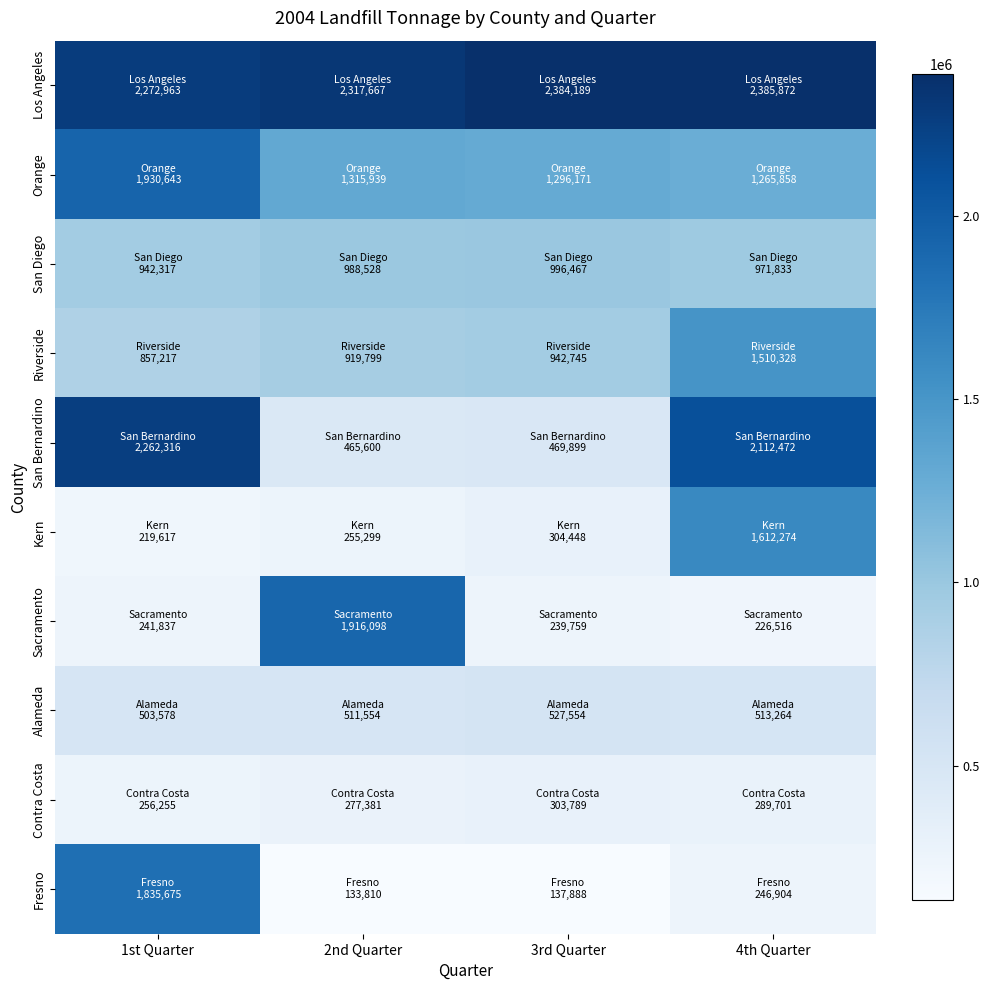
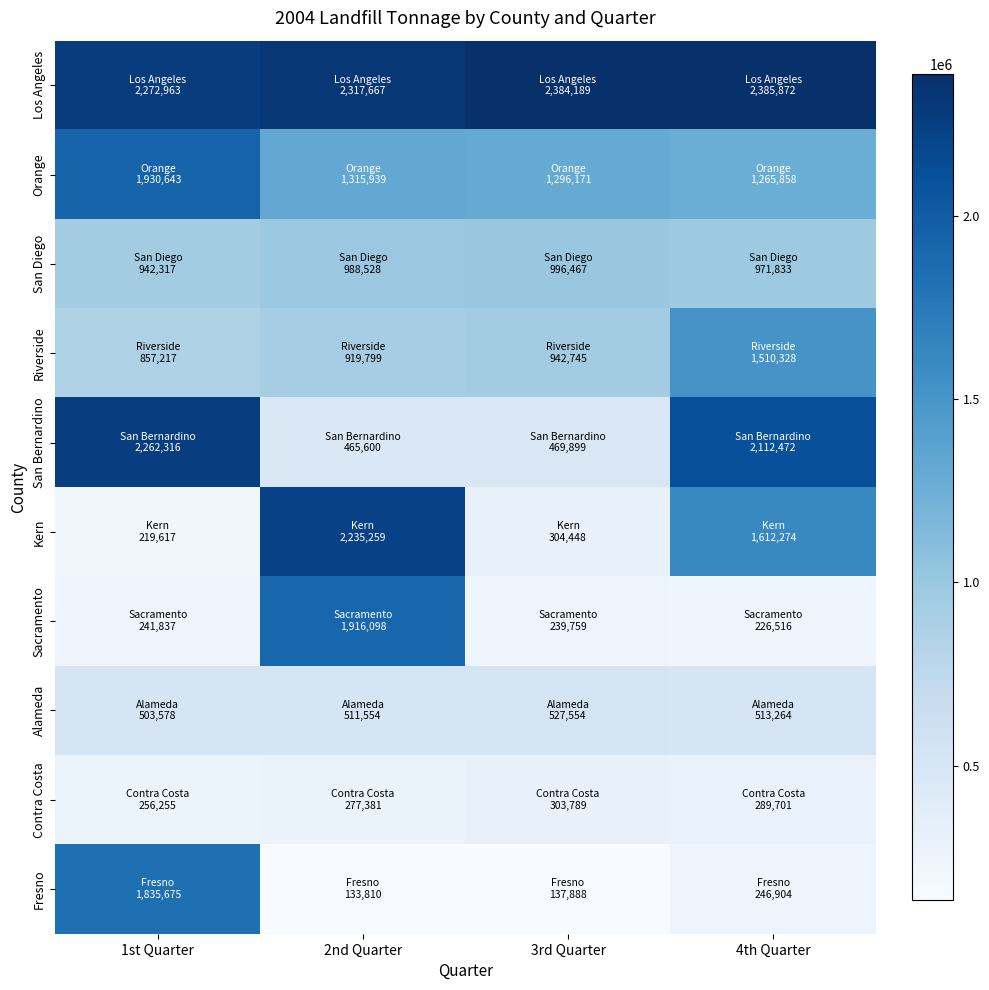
Kern, 2nd Quarter: 255,299 -> 2,235,259
